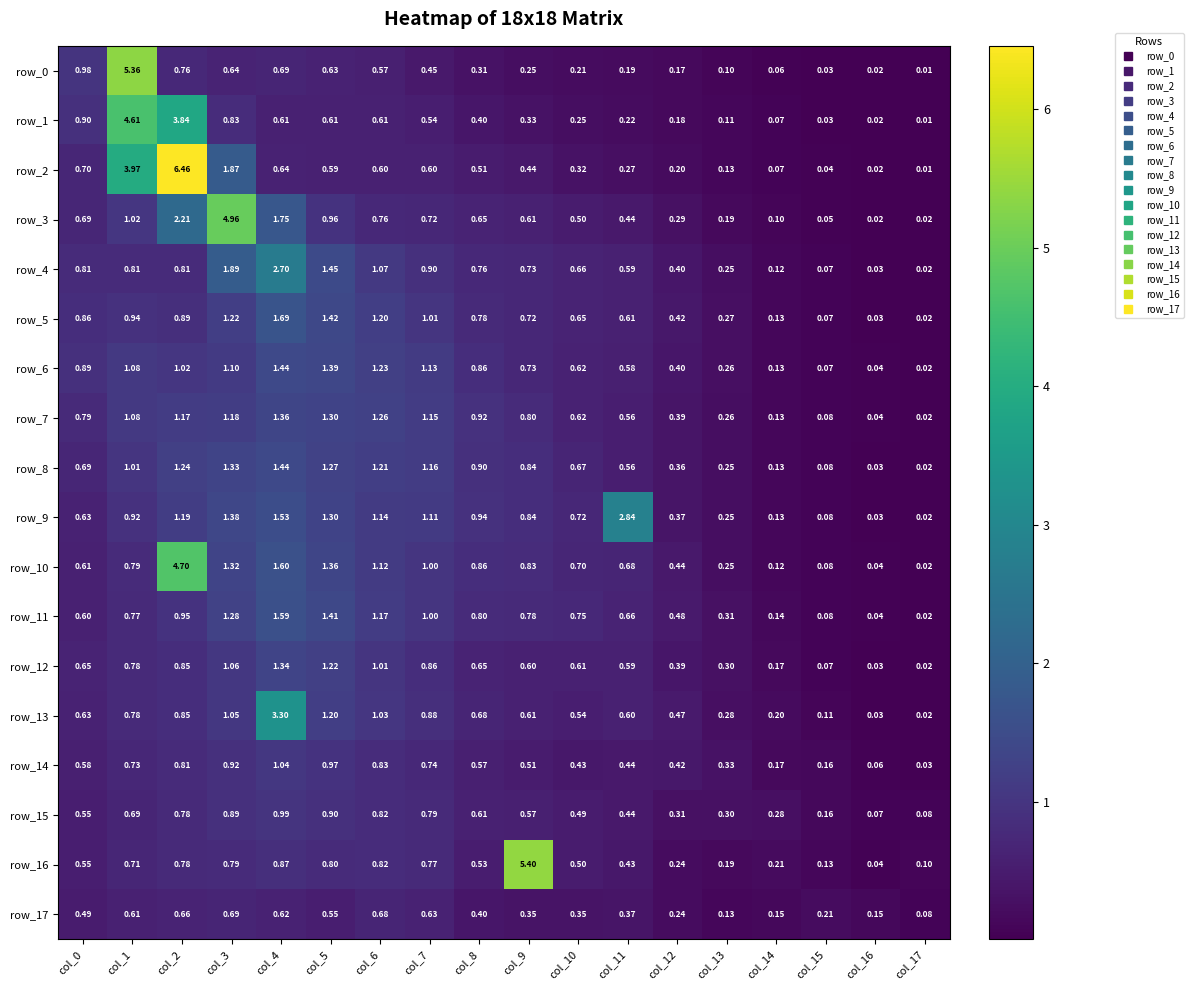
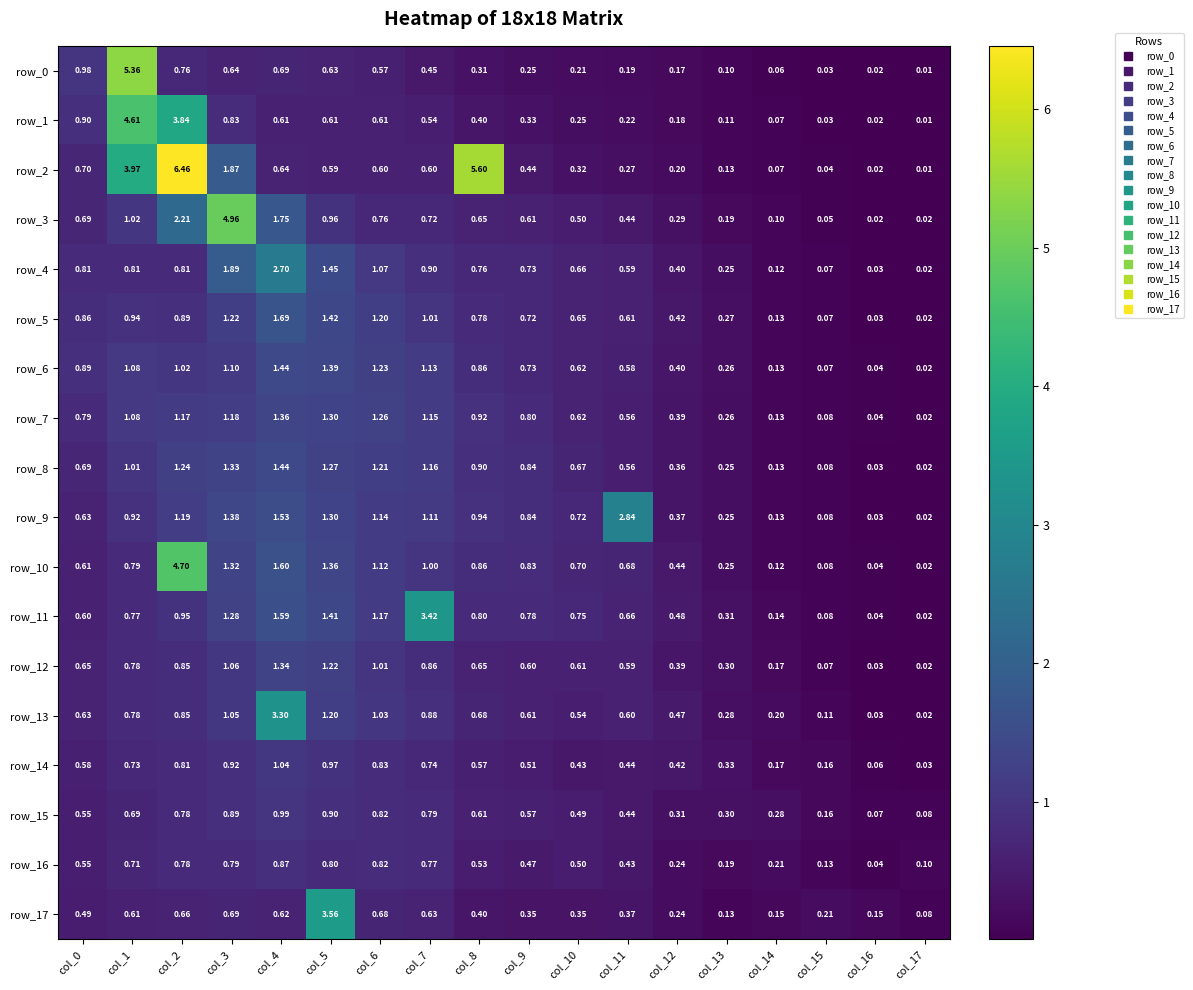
row_2, col_8: 0.51 -> 5.60
row_11, col_7: 1.00 -> 3.42
row_16, col_9: 5.40 -> 0.47
row_17, col_5: 0.55 -> 3.56
